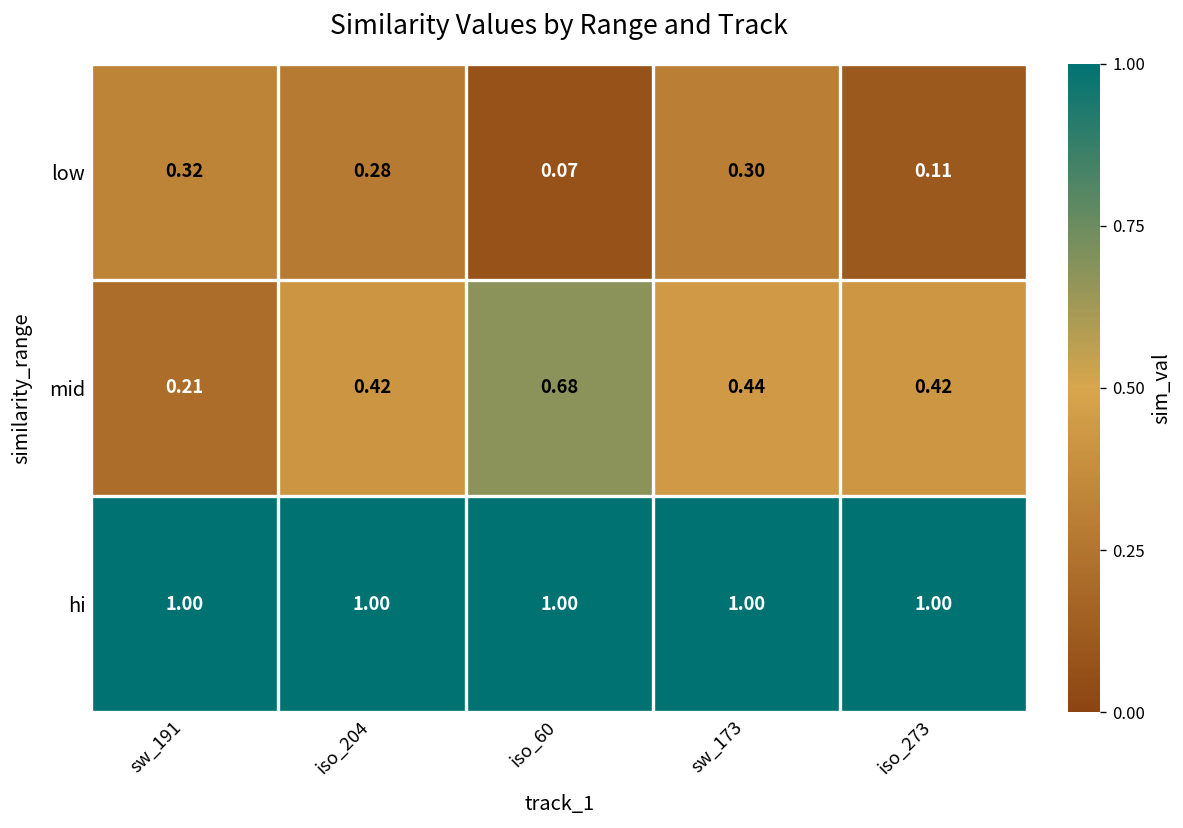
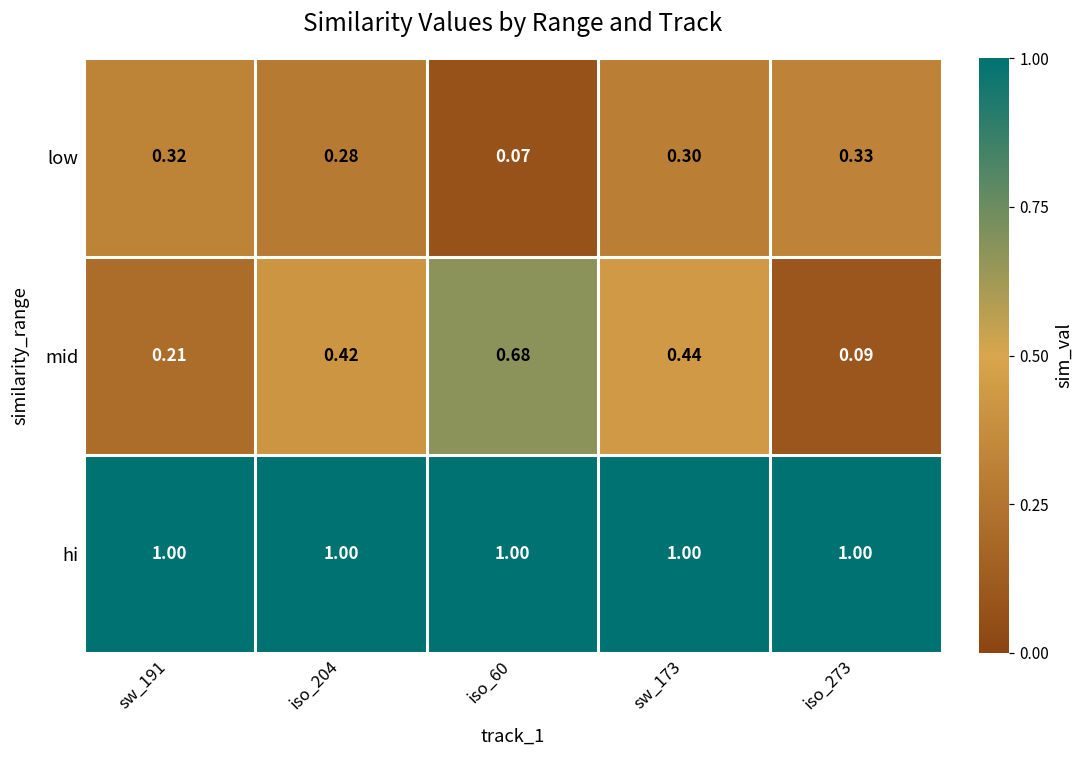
low, iso_273: 0.11 -> 0.33
mid, iso_273: 0.42 -> 0.09
